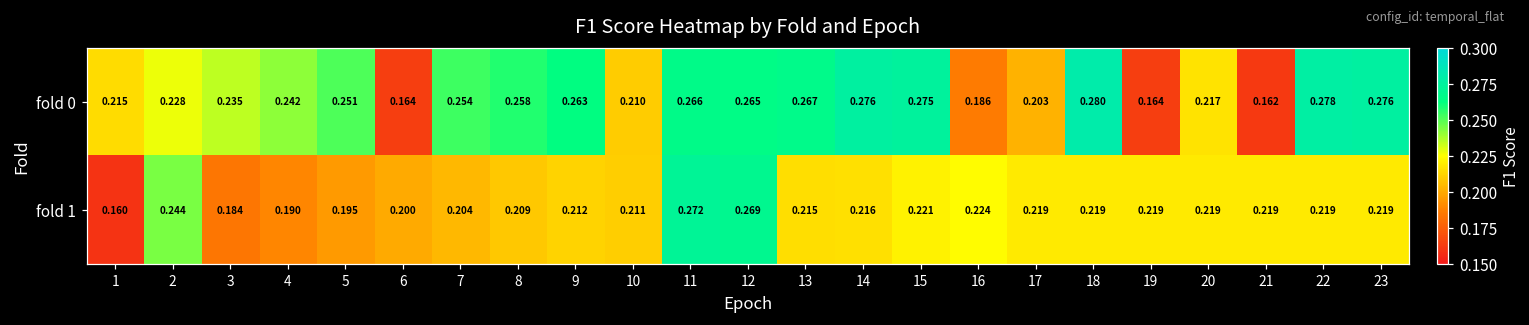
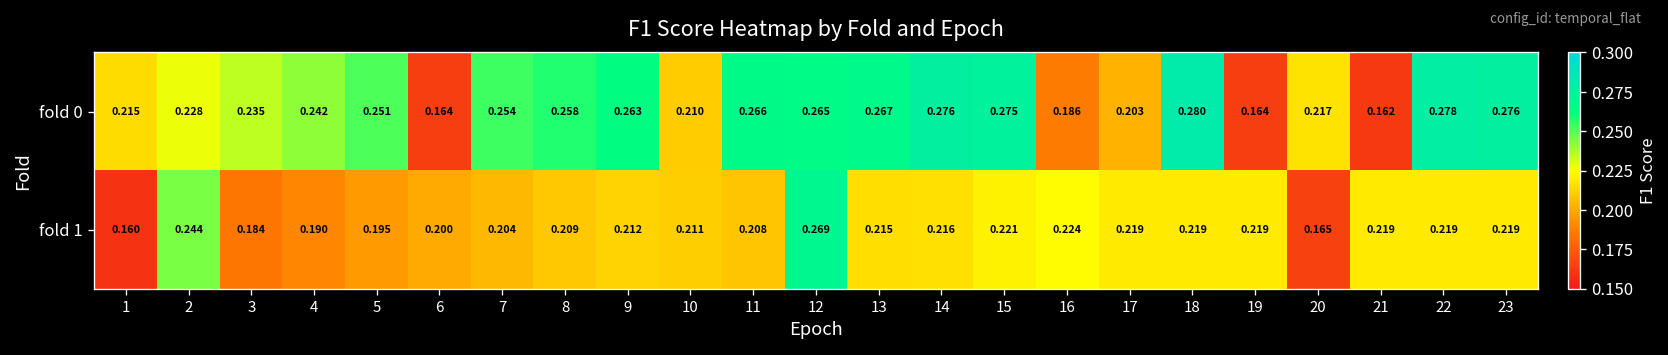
fold 1, 11: 0.272 -> 0.208
fold 1, 20: 0.219 -> 0.165
